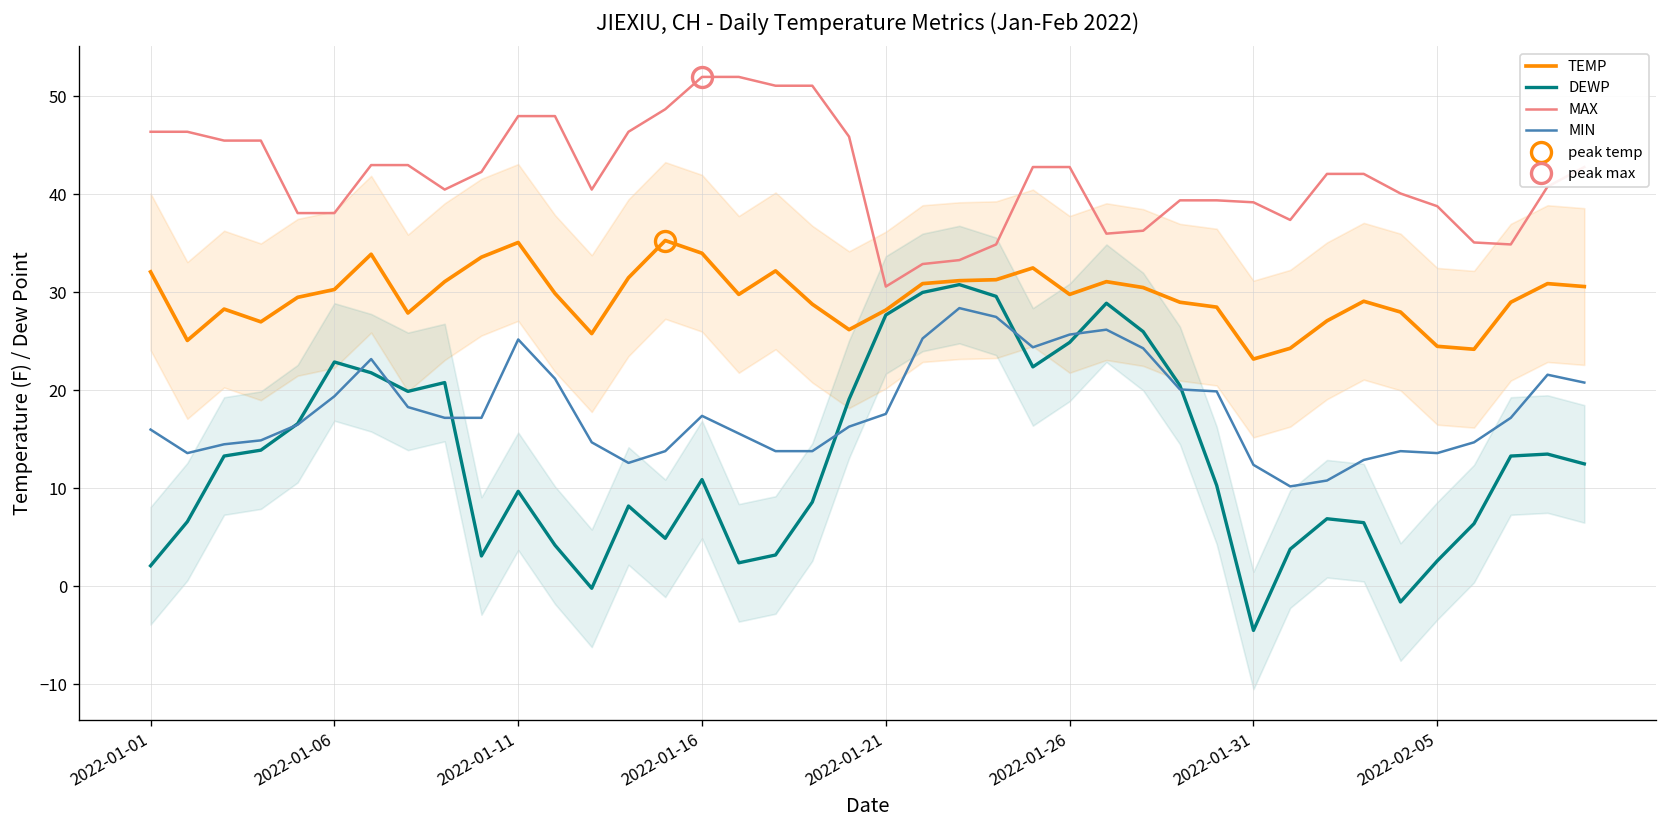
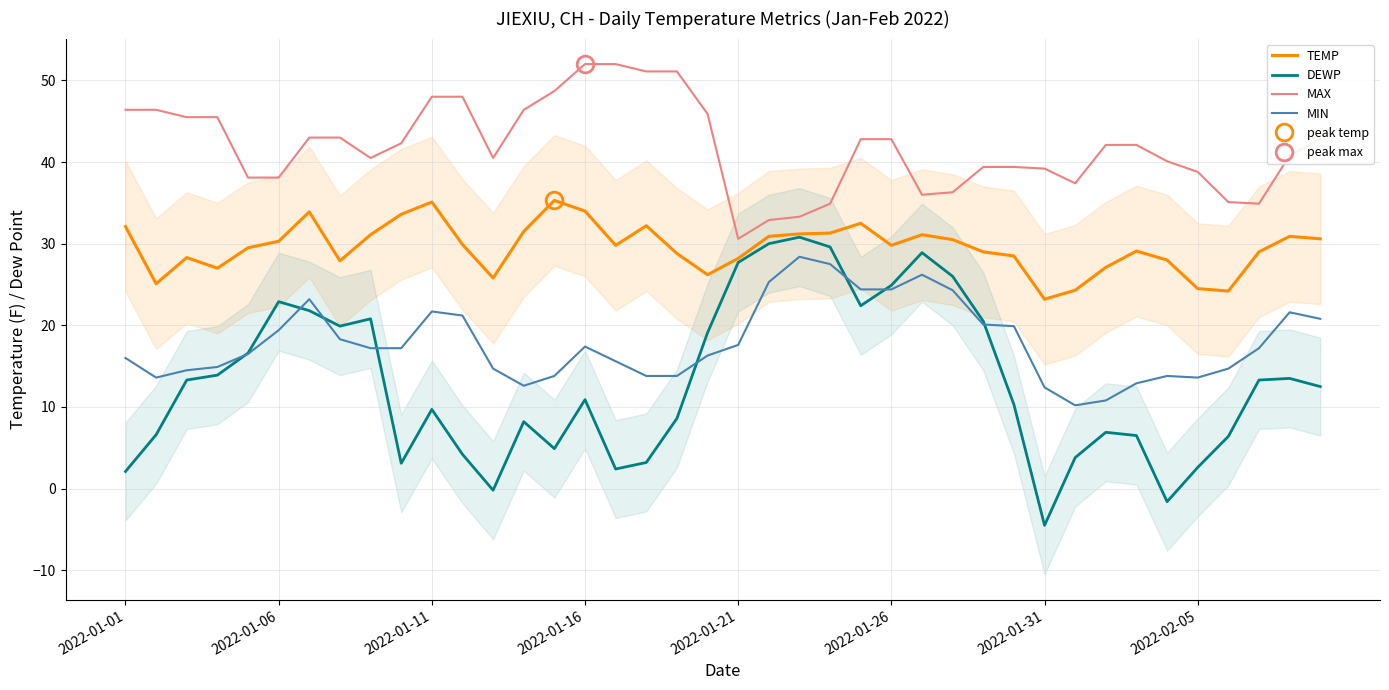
MIN, 2022-01-11: 25 -> 22
MIN, 2022-01-26: 26 -> 24
